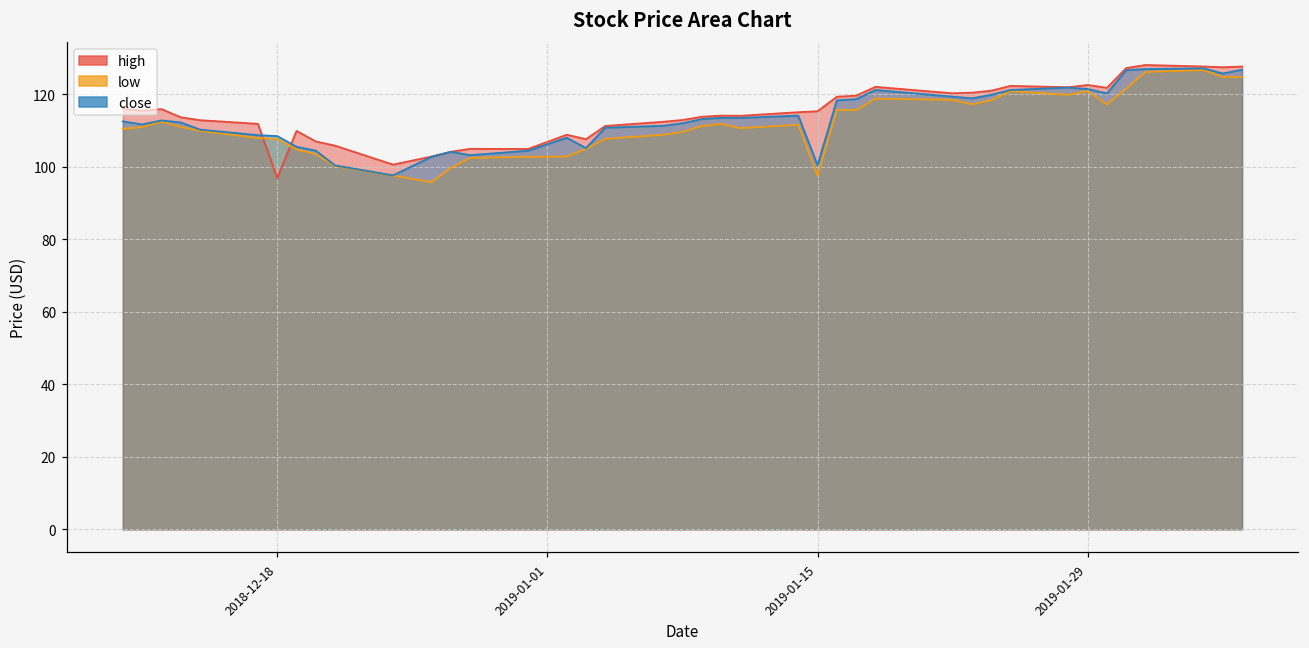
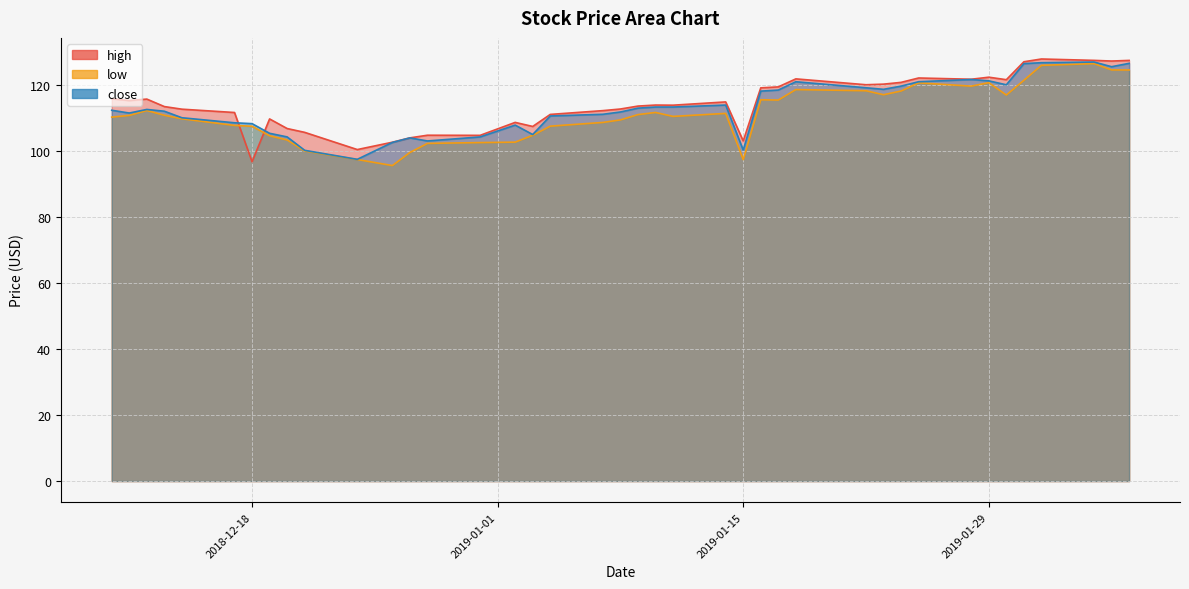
high, 2019-01-15: 115 -> 103
